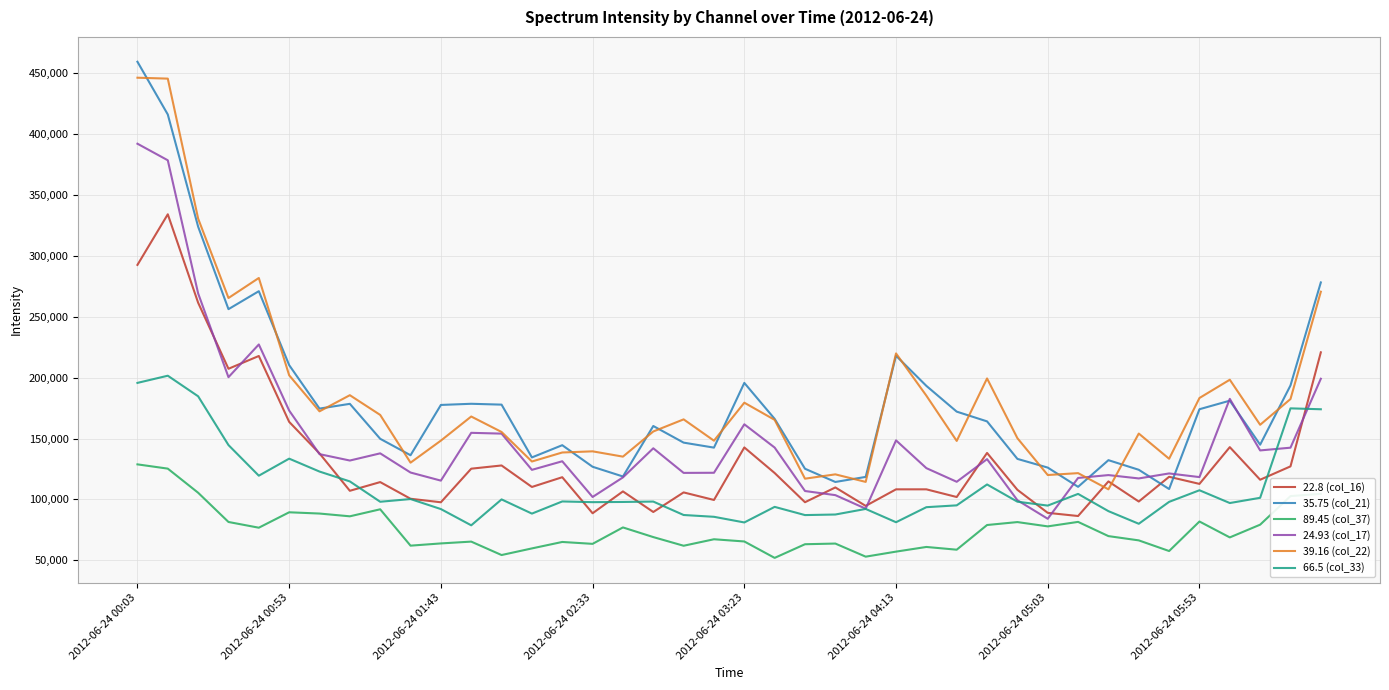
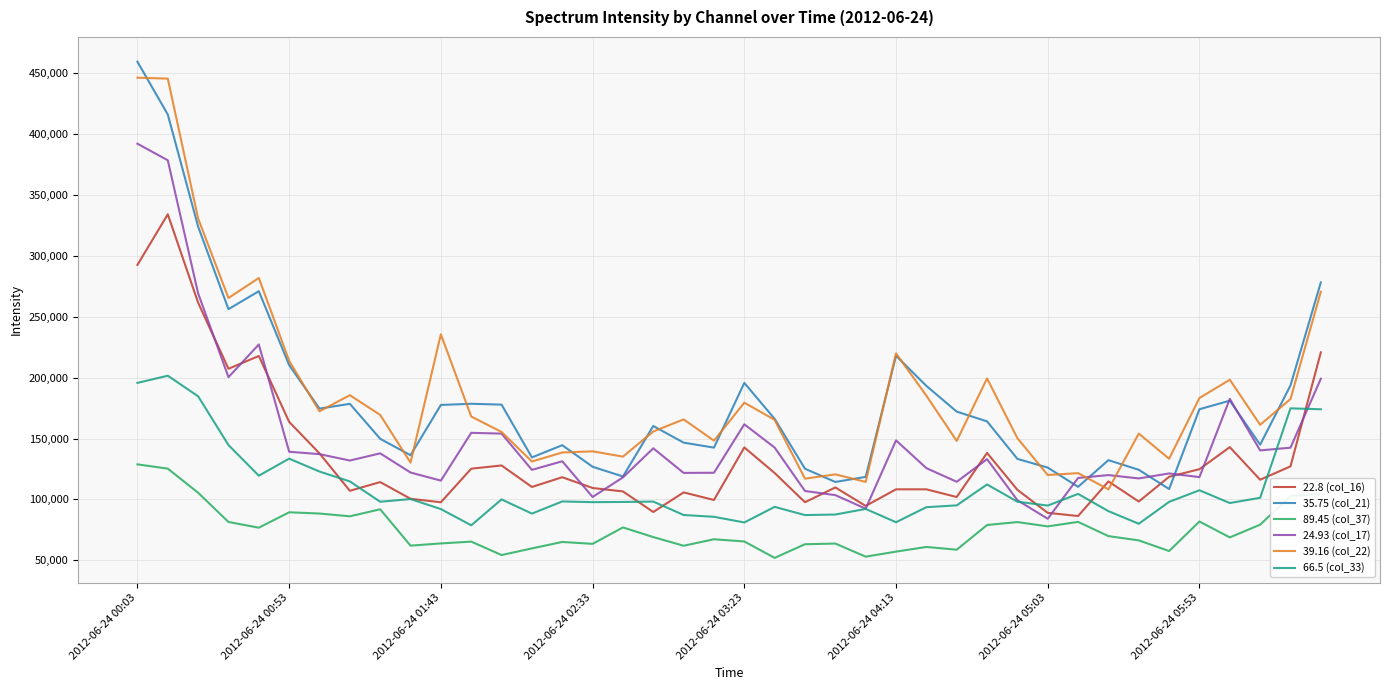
24.93 (col_17), 2012-06-24 00:53: 173,000 -> 139,000
39.16 (col_22), 2012-06-24 00:53: 202,000 -> 214,000
39.16 (col_22), 2012-06-24 01:43: 148,000 -> 236,000
22.8 (col_16), 2012-06-24 02:33: 89,000 -> 109,000
22.8 (col_16), 2012-06-24 05:53: 113,000 -> 125,000
